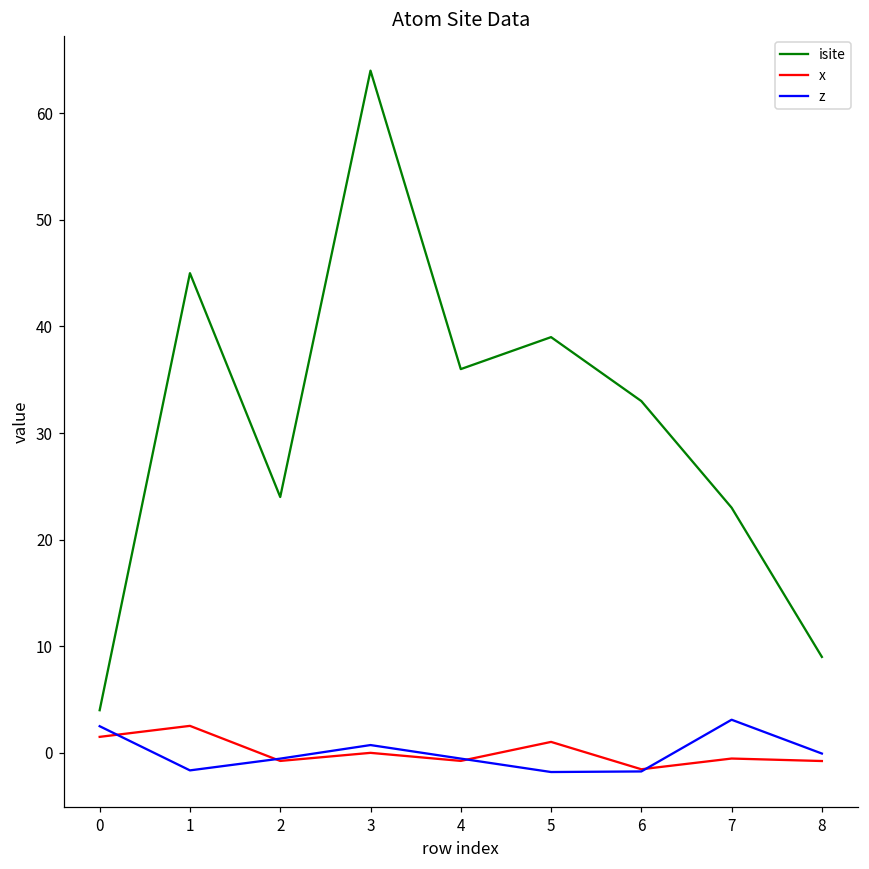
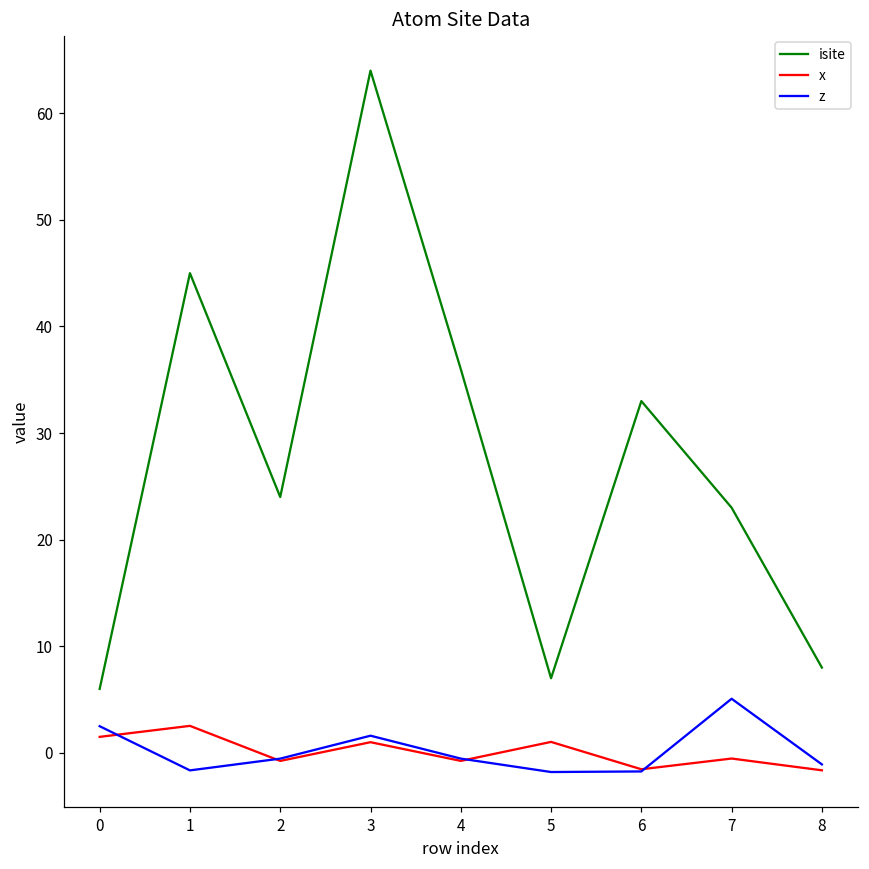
isite, 0: 4 -> 6
x, 3: 0 -> 1
z, 3: 1 -> 2
isite, 5: 39 -> 7
z, 7: 3 -> 5
isite, 8: 9 -> 8
x, 8: -1 -> -2
z, 8: 0 -> -1
